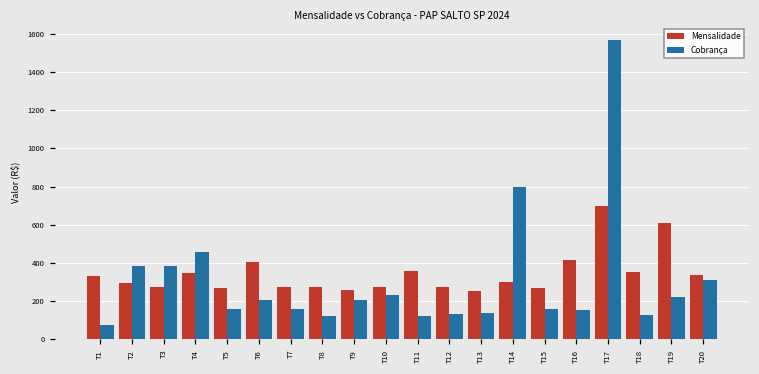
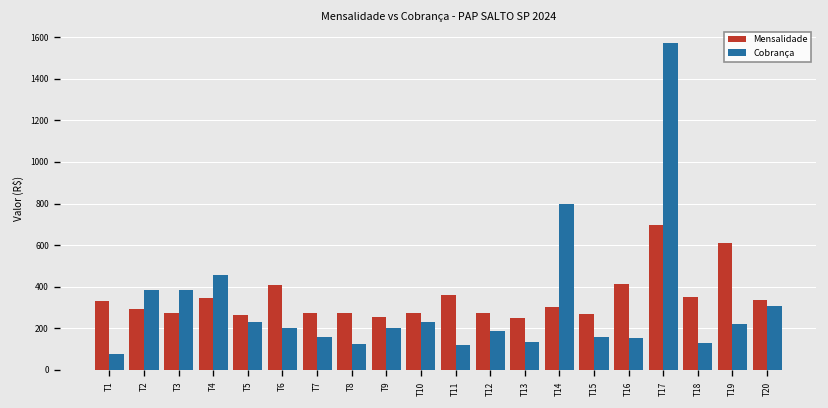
Cobrança, T5: 160 -> 230
Cobrança, T12: 130 -> 190
